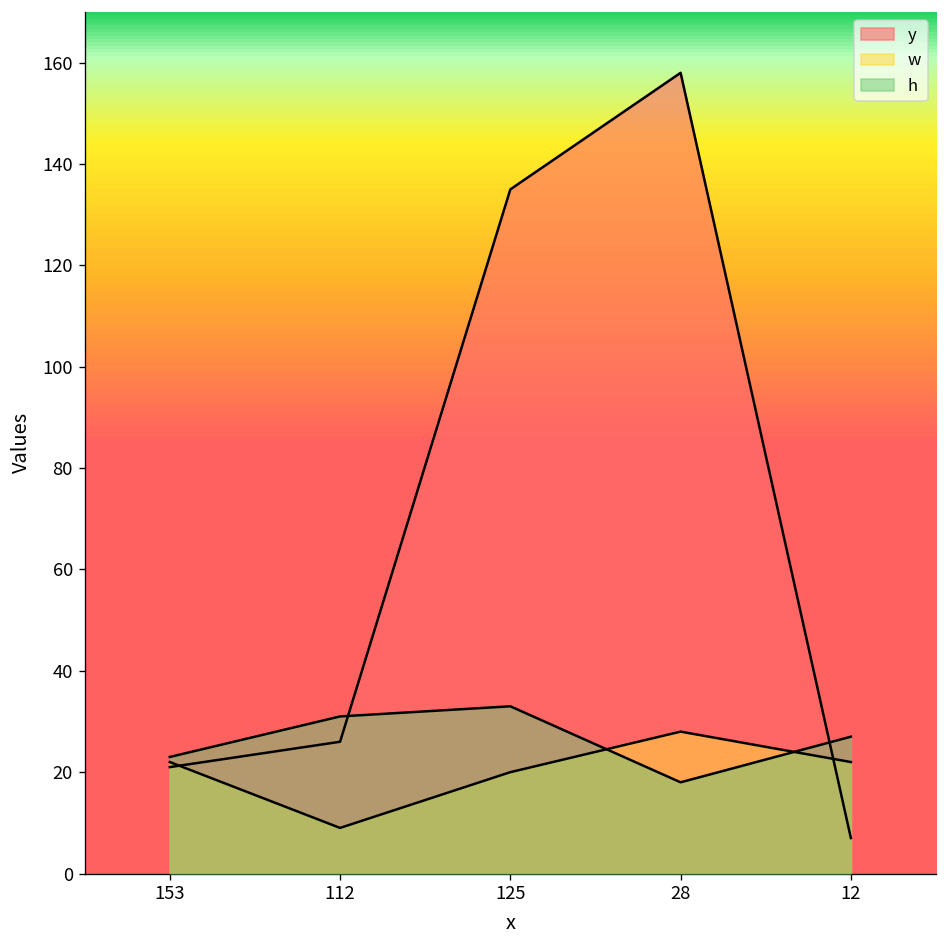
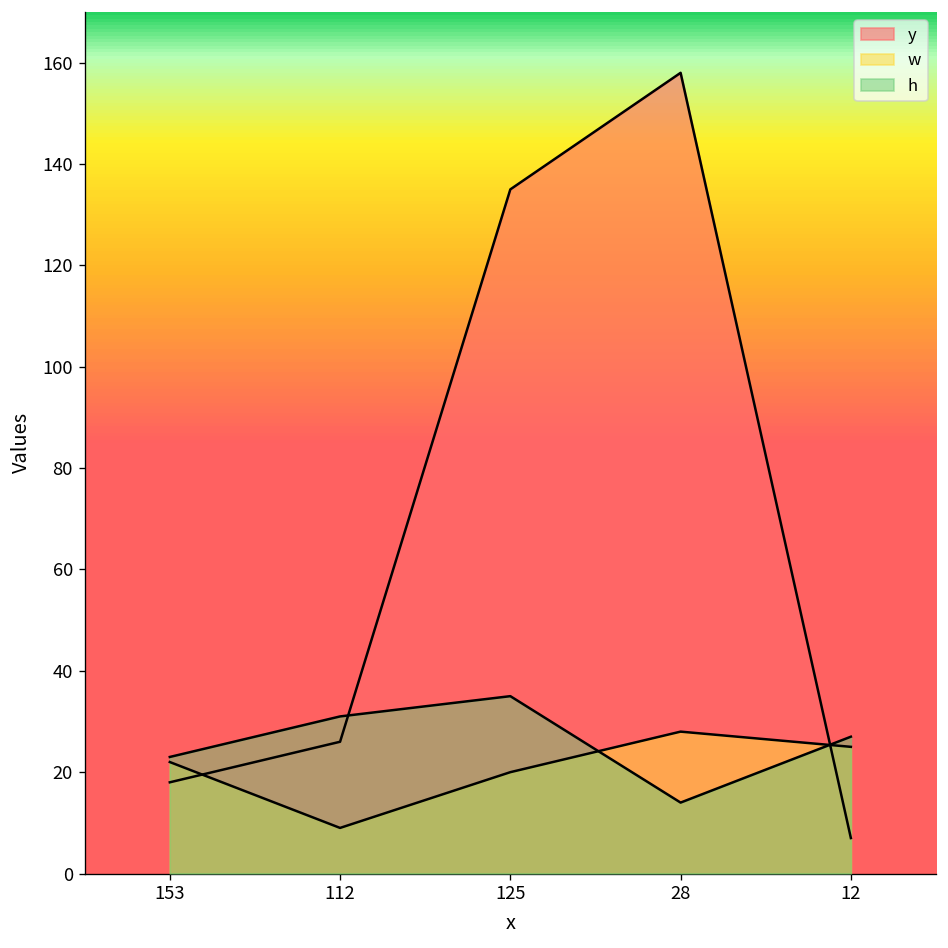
y, 153: 21 -> 18
h, 125: 33 -> 35
h, 28: 18 -> 14
w, 12: 22 -> 25
